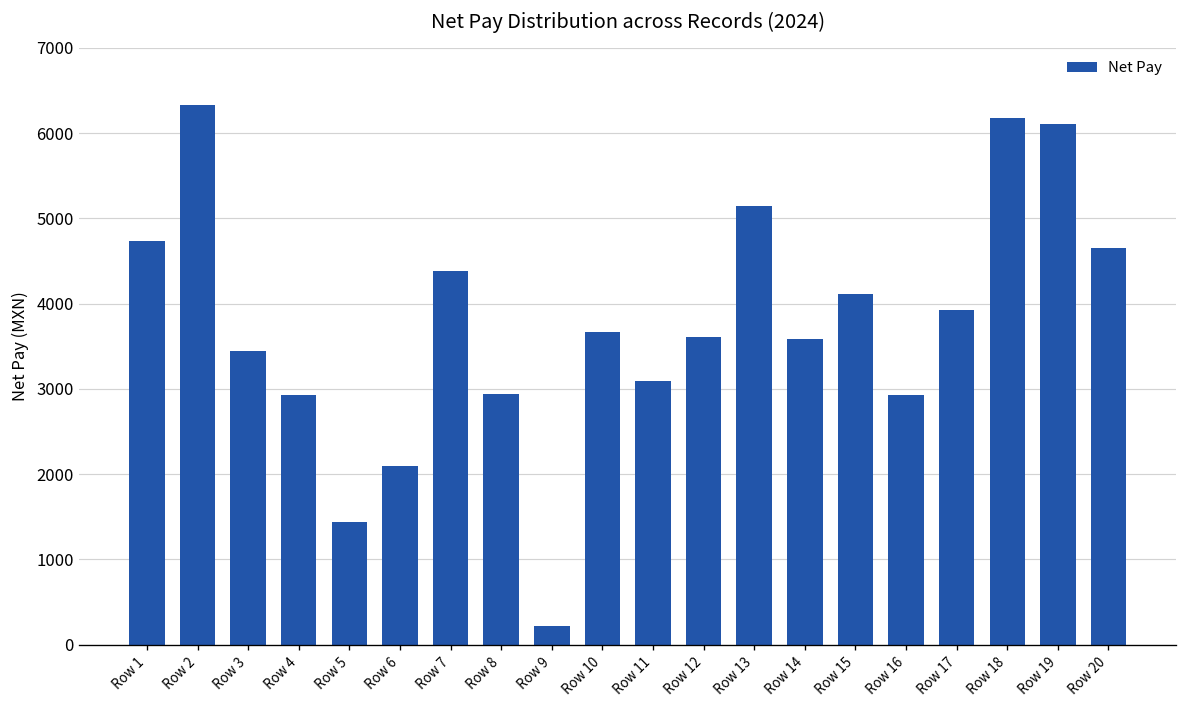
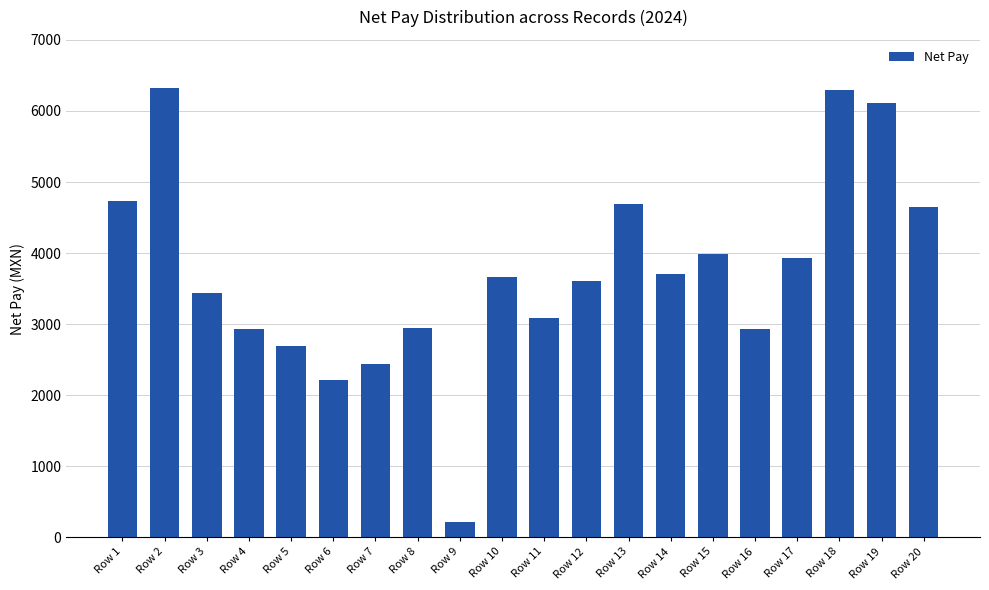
Row 5: 1400 -> 2700
Row 6: 2100 -> 2200
Row 7: 4400 -> 2400
Row 13: 5100 -> 4700
Row 14: 3600 -> 3700
Row 15: 4100 -> 4000
Row 18: 6200 -> 6300
